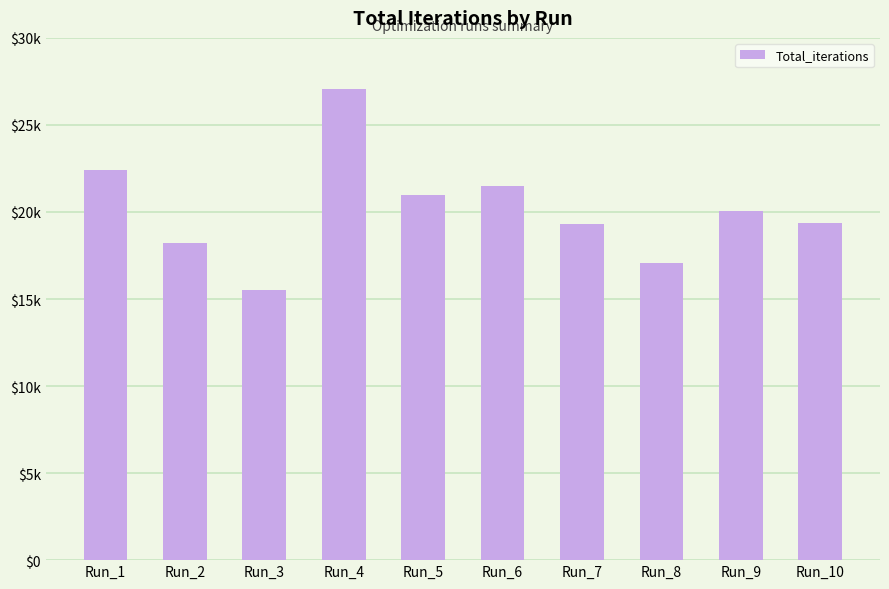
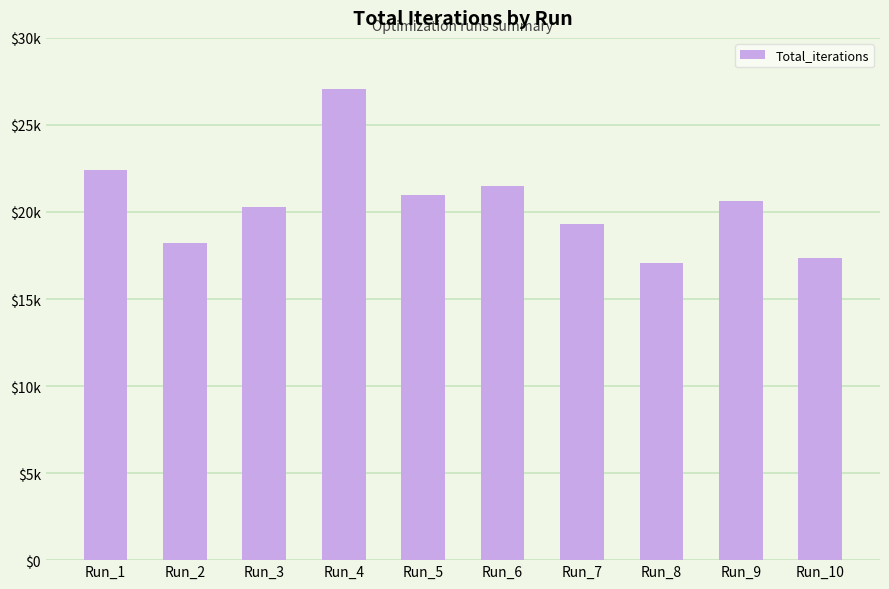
Run_3: $15500 -> $20300
Run_9: $20100 -> $20600
Run_10: $19400 -> $17400
